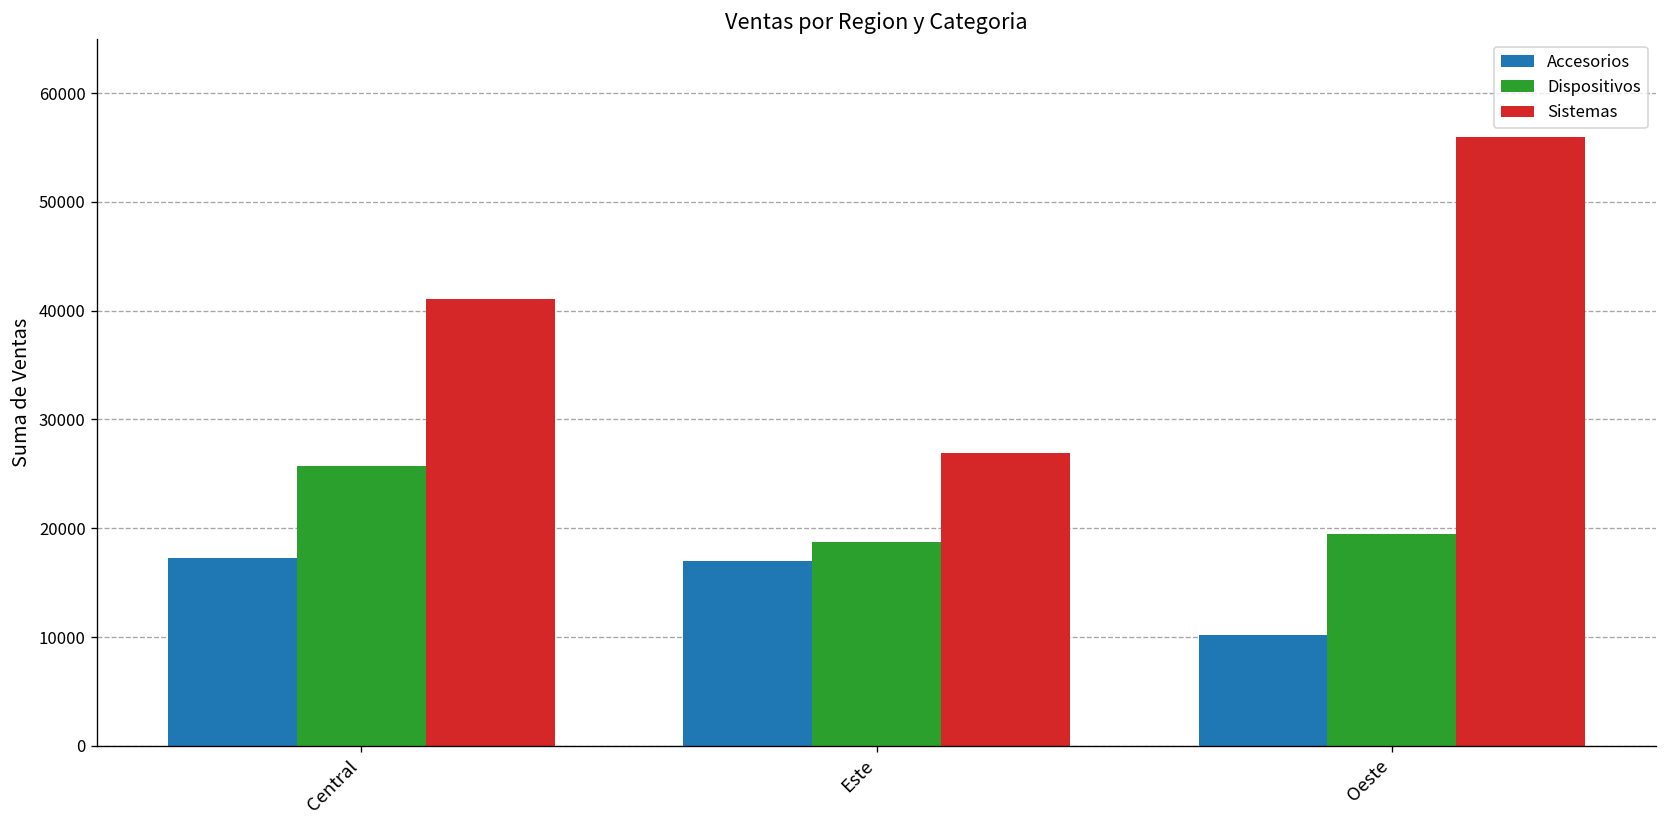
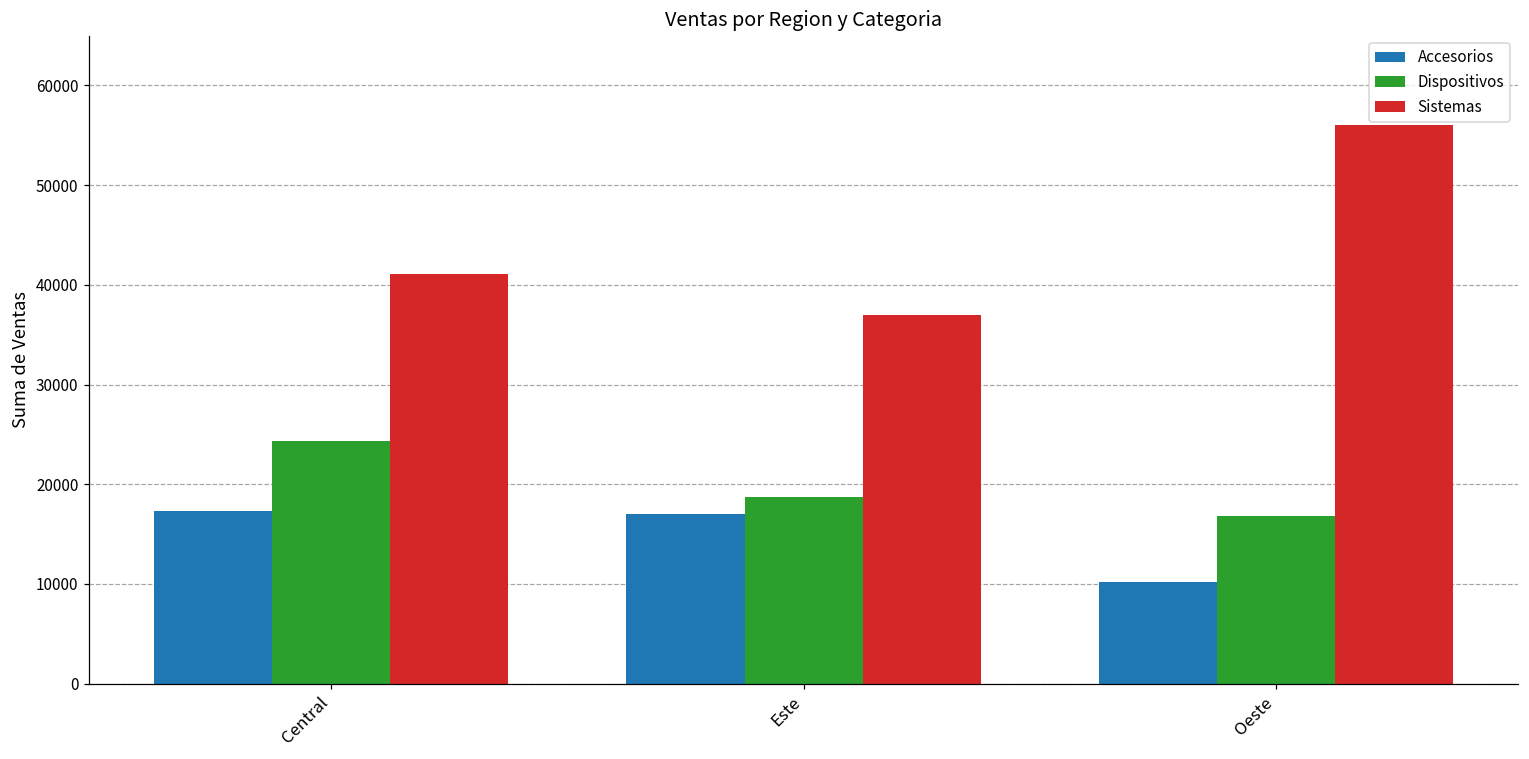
Dispositivos, Central: 26000 -> 24000
Sistemas, Este: 27000 -> 37000
Dispositivos, Oeste: 19000 -> 17000
